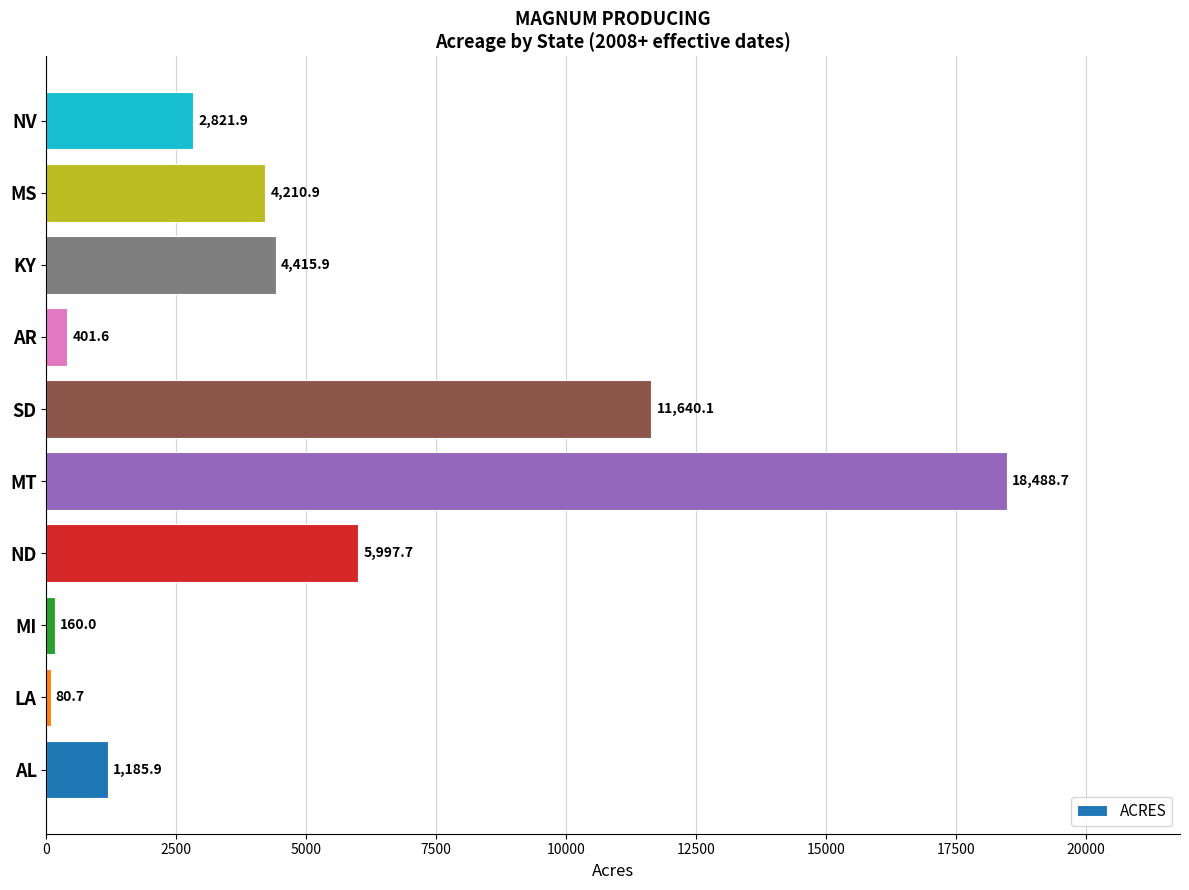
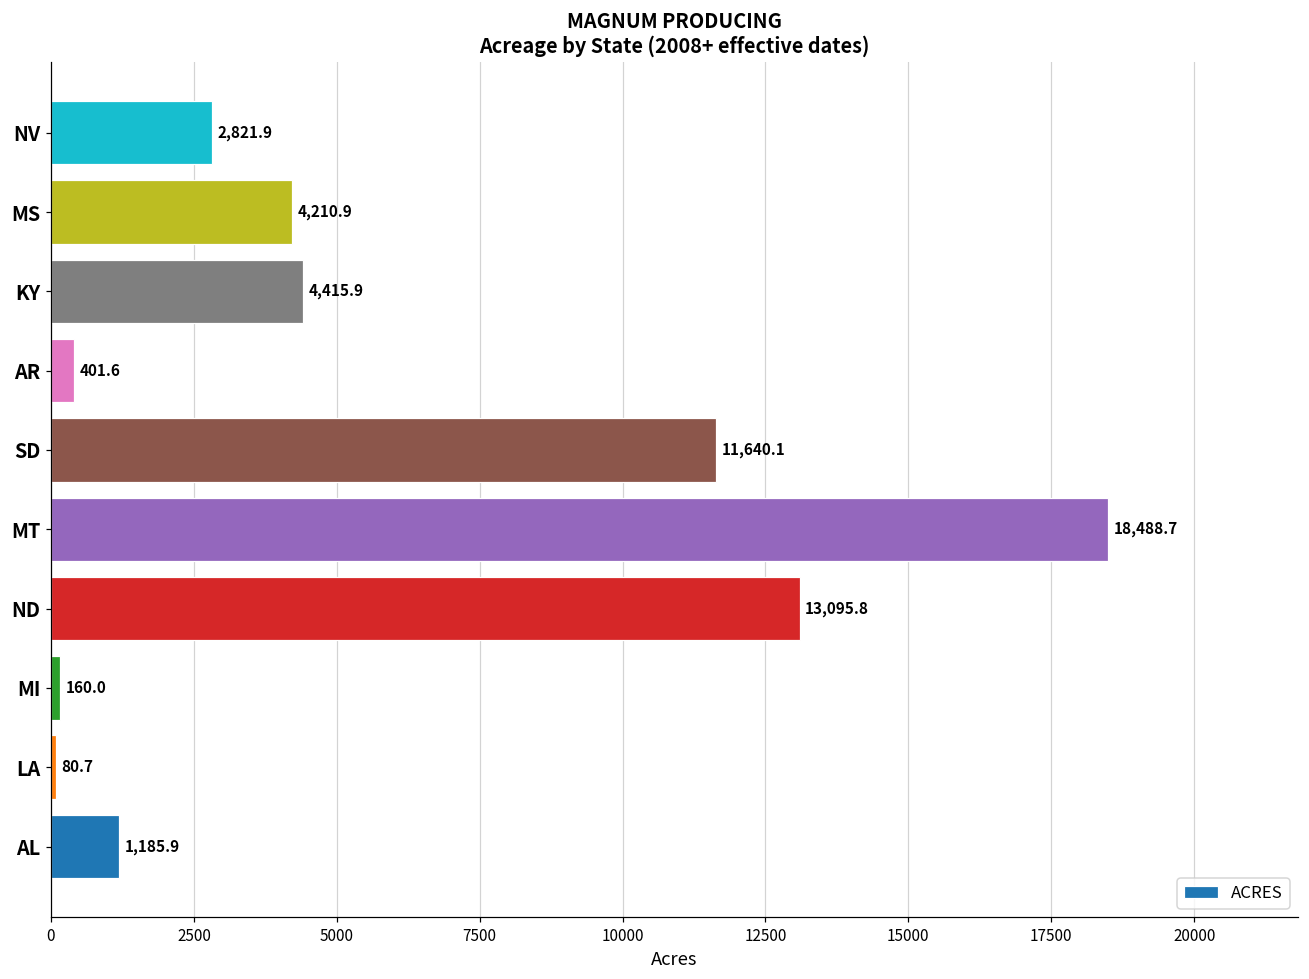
ND: 5,997.7 -> 13,095.8
